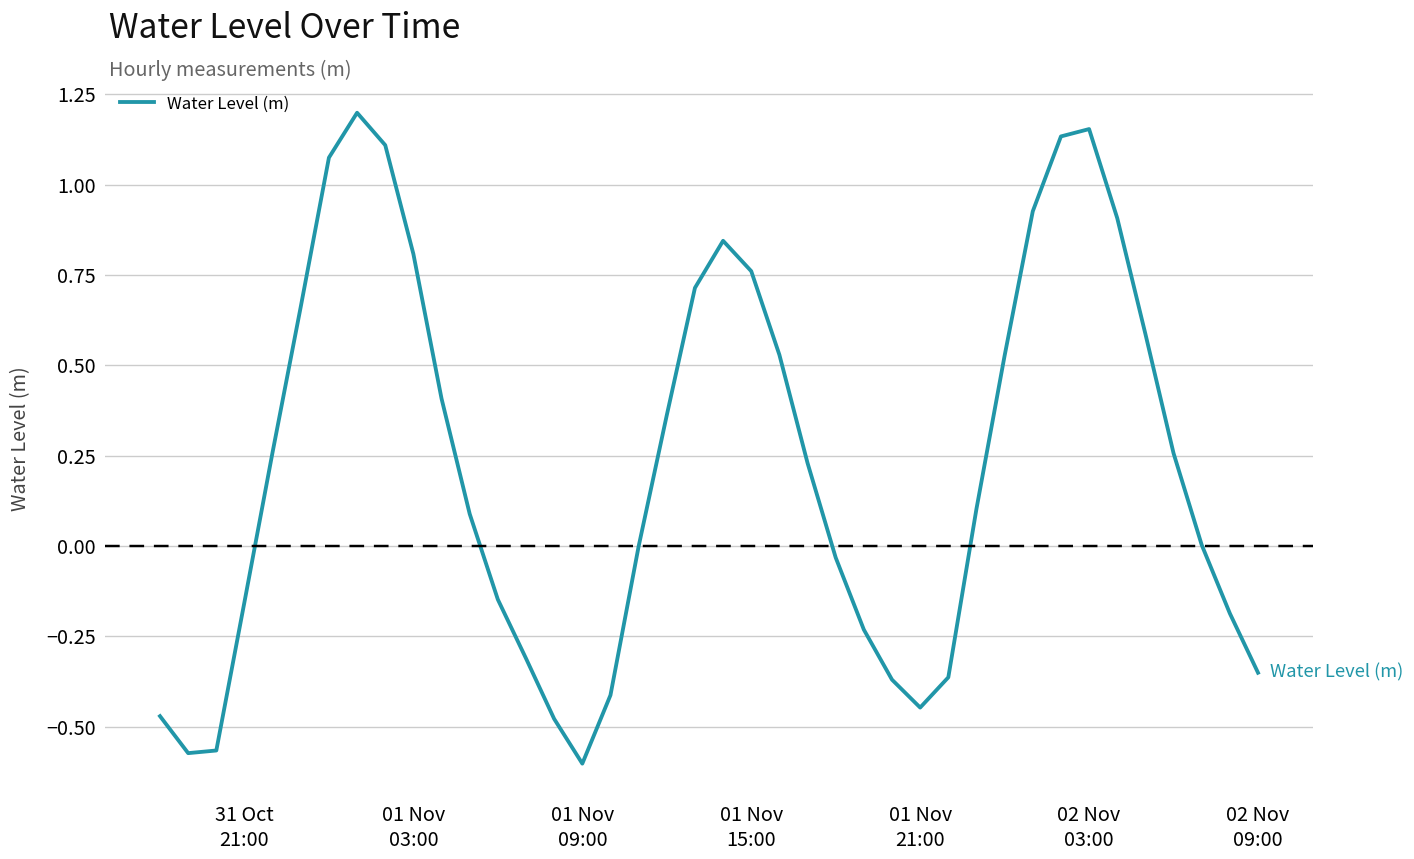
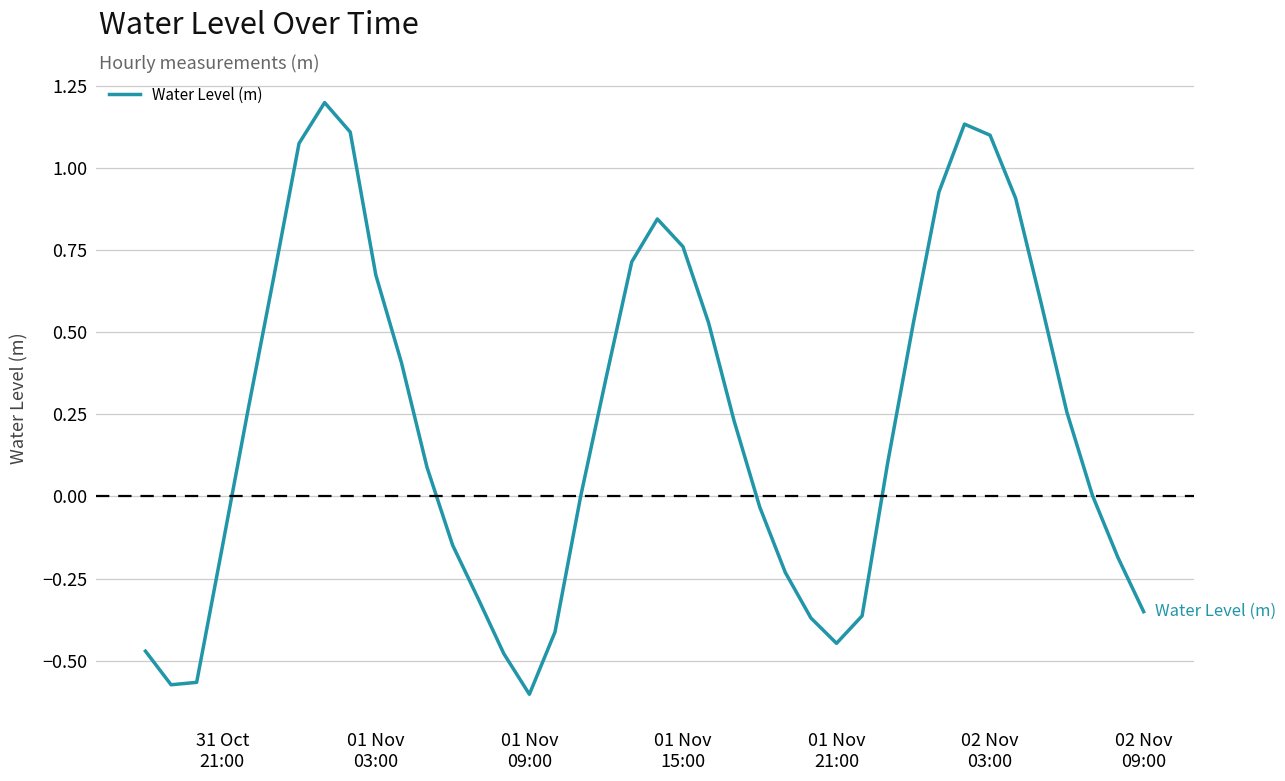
01 Nov 03:00: 0.81 -> 0.67
02 Nov 03:00: 1.15 -> 1.10
